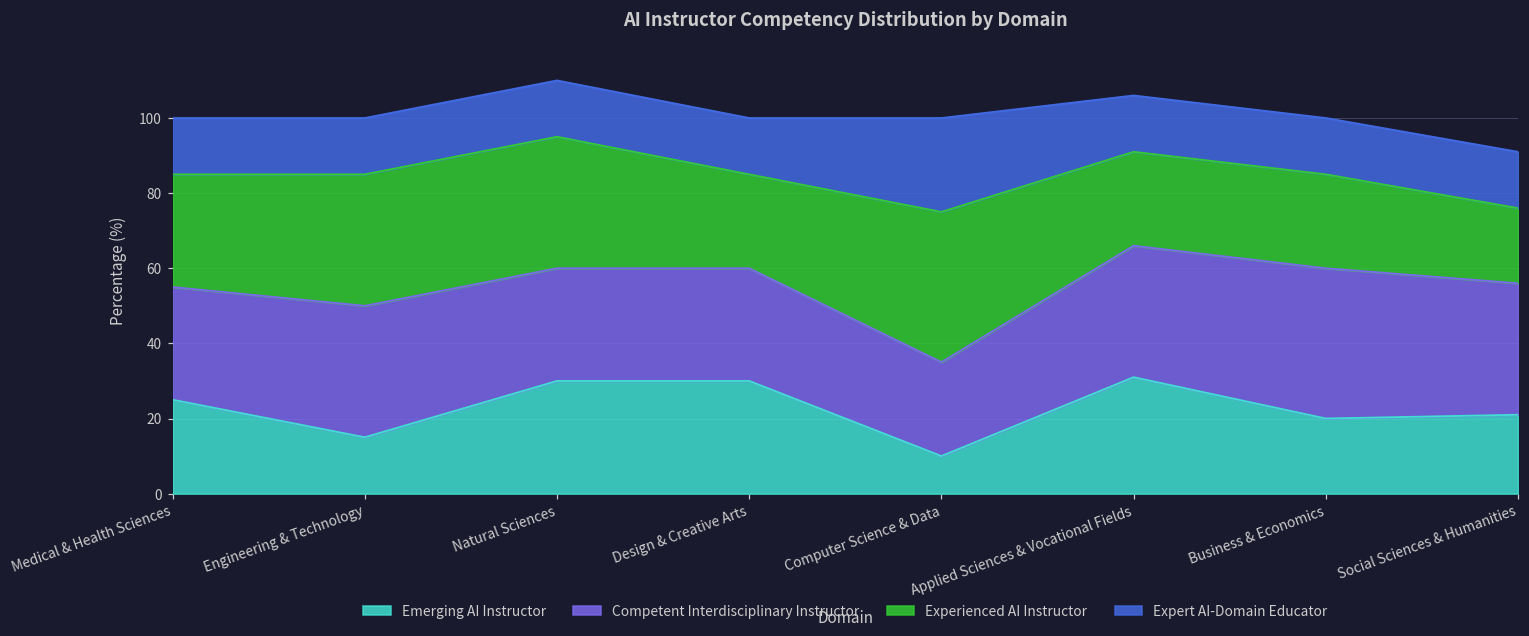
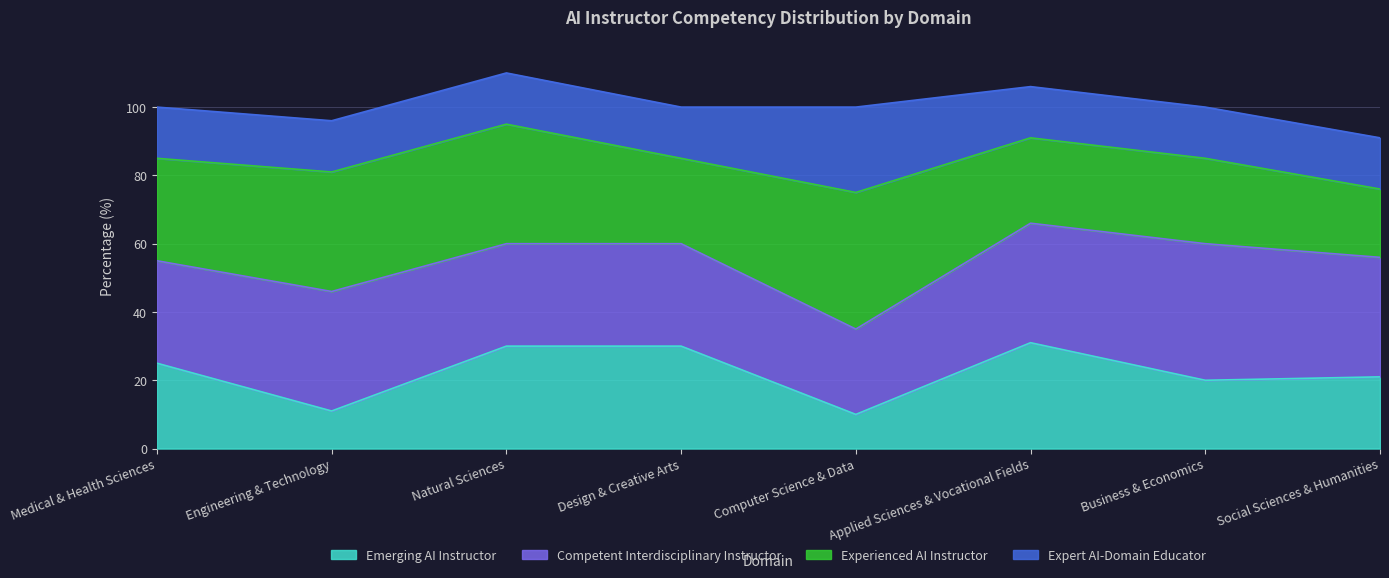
Emerging AI Instructor, Engineering & Technology: 15 -> 11
